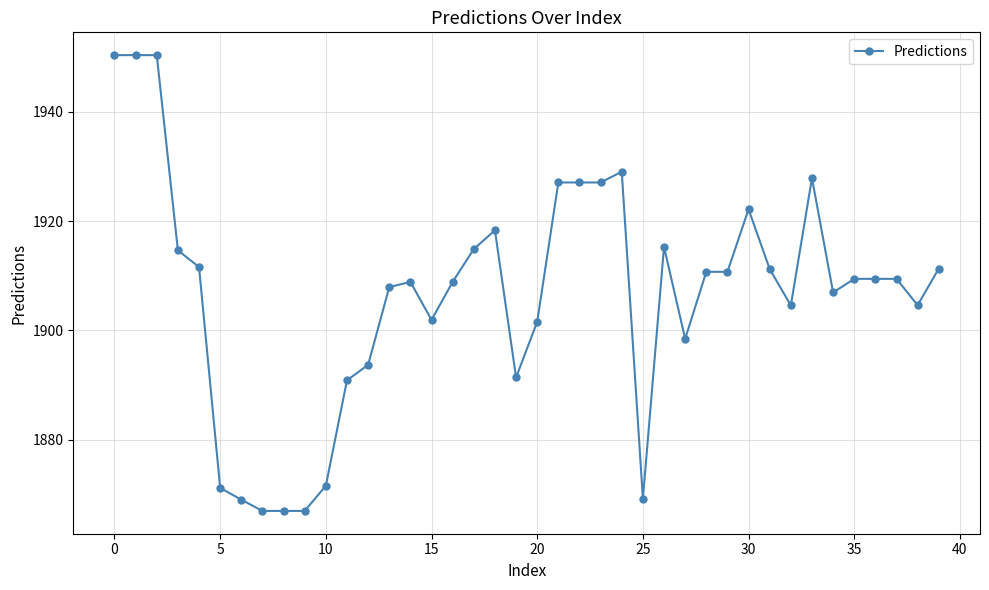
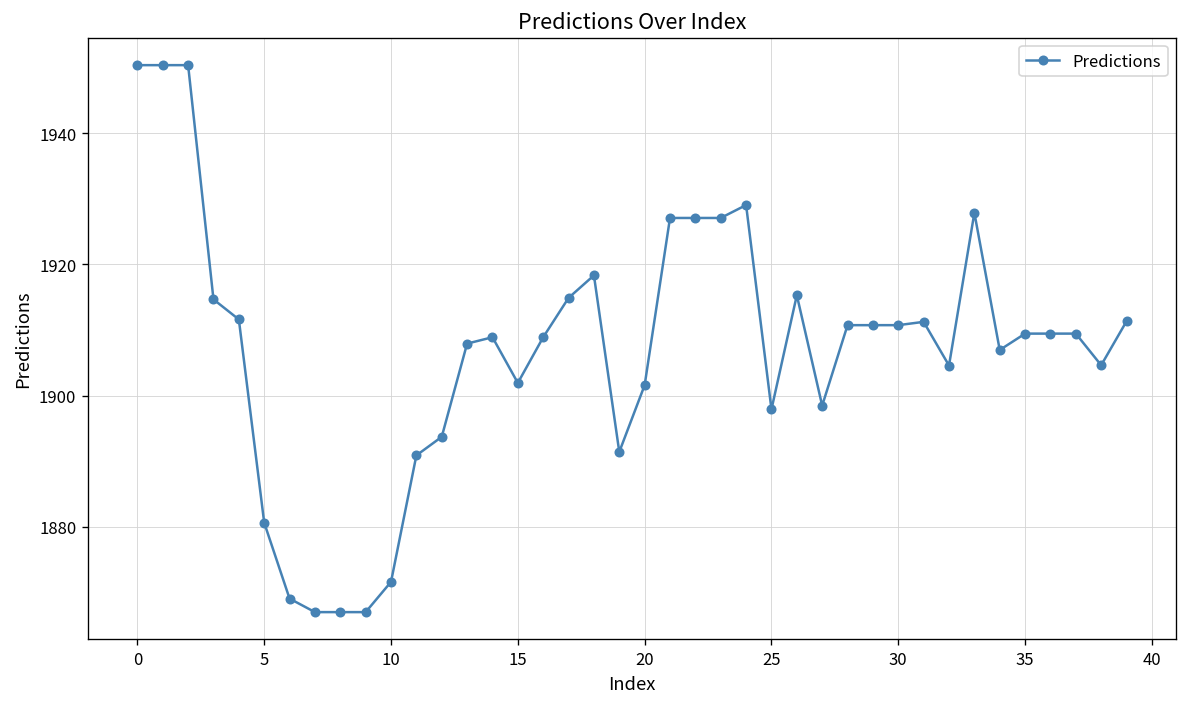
5: 1871 -> 1881
25: 1869 -> 1898
30: 1922 -> 1911
